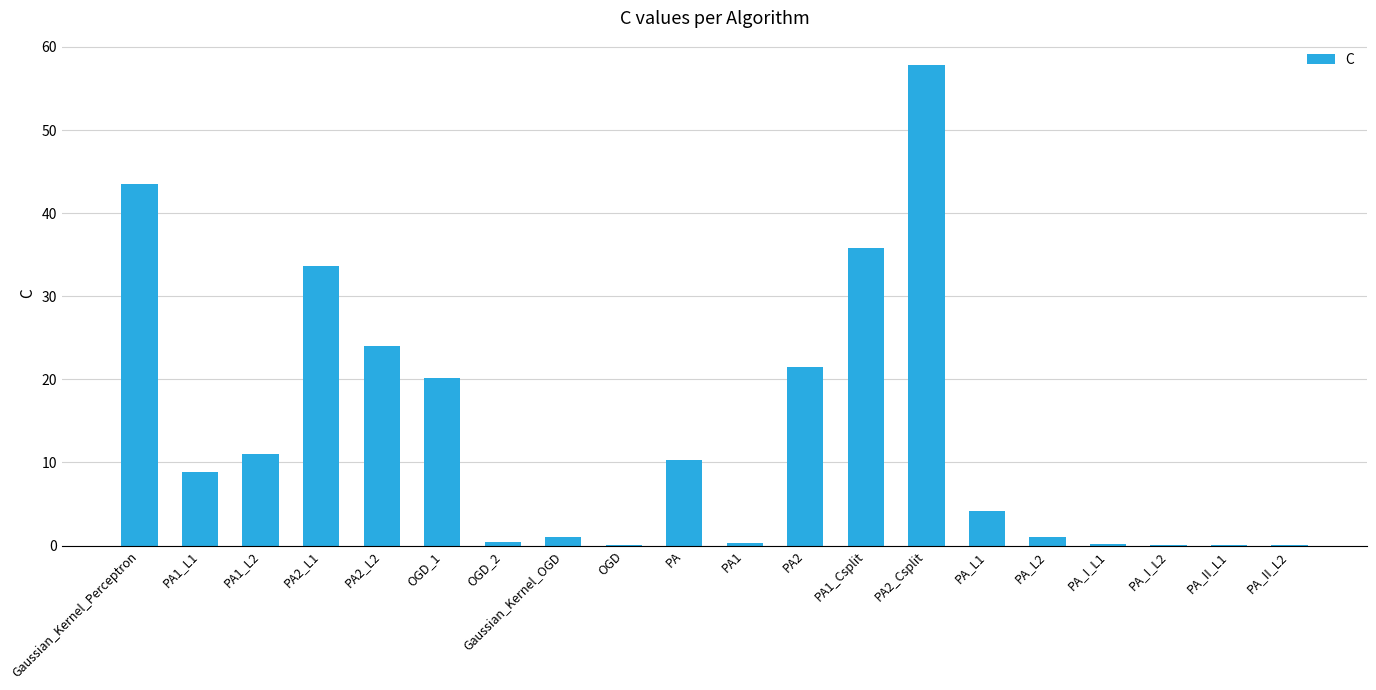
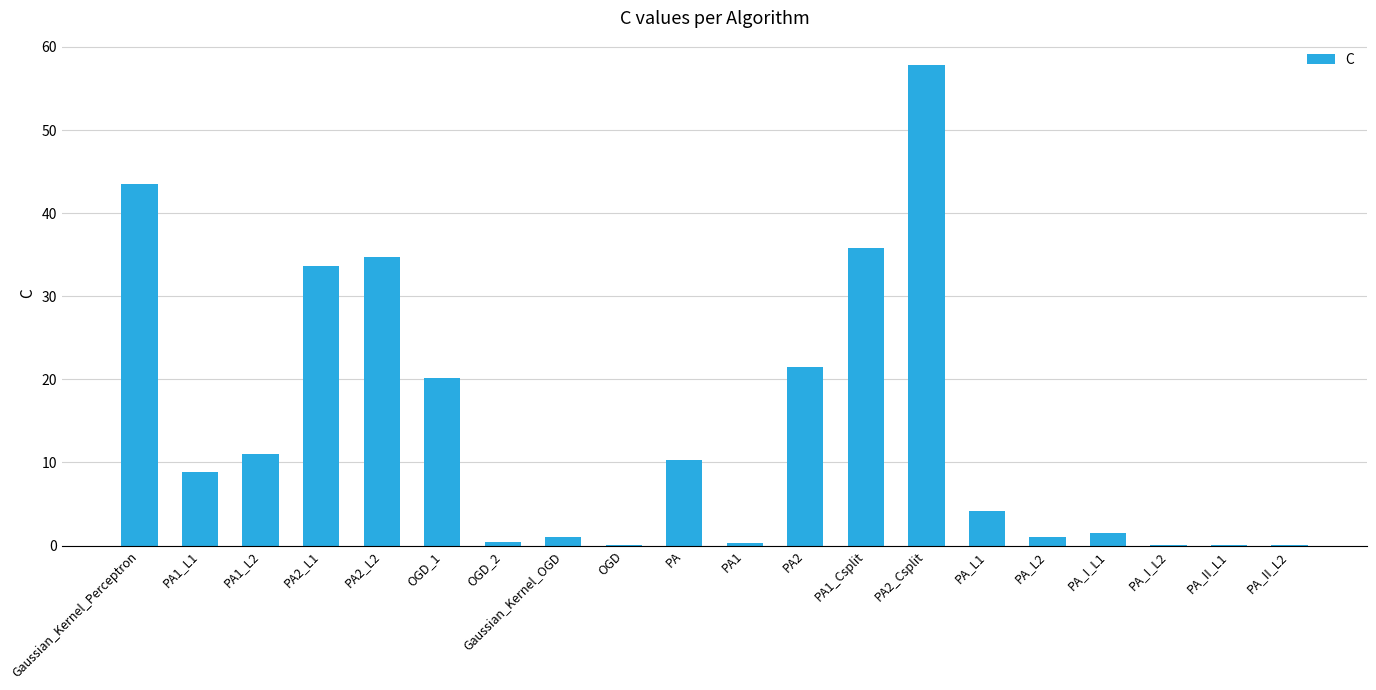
PA2_L2: 24 -> 35
PA_I_L1: 0 -> 1
